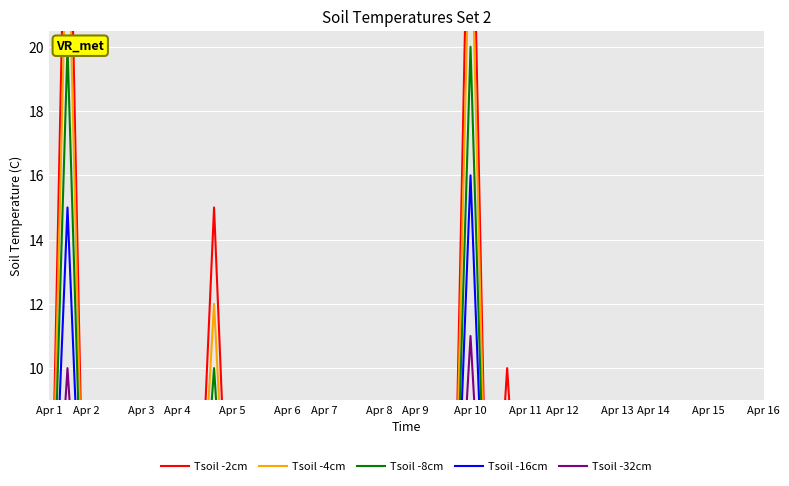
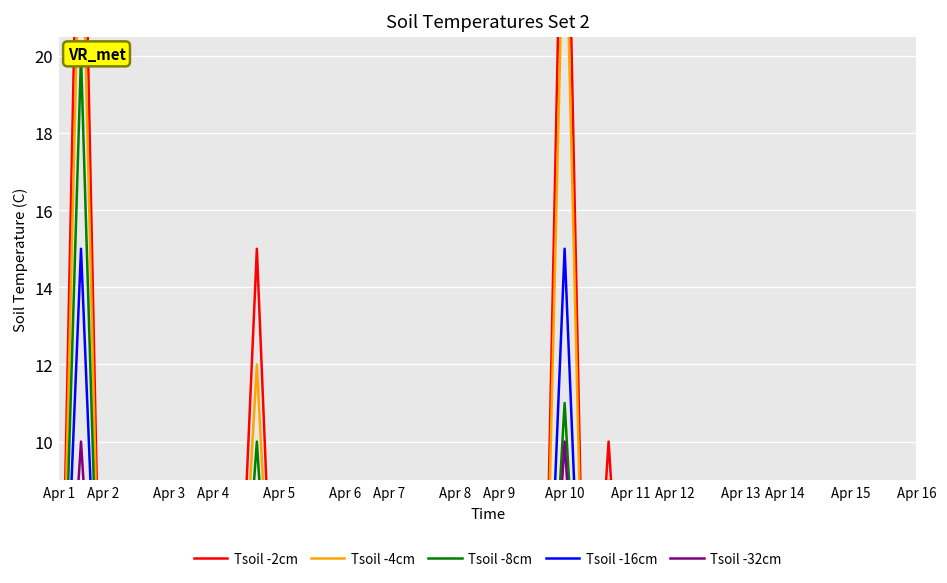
Tsoil -8cm, Apr 10: 20 -> 11
Tsoil -16cm, Apr 10: 16 -> 15
Tsoil -32cm, Apr 10: 11 -> 10
